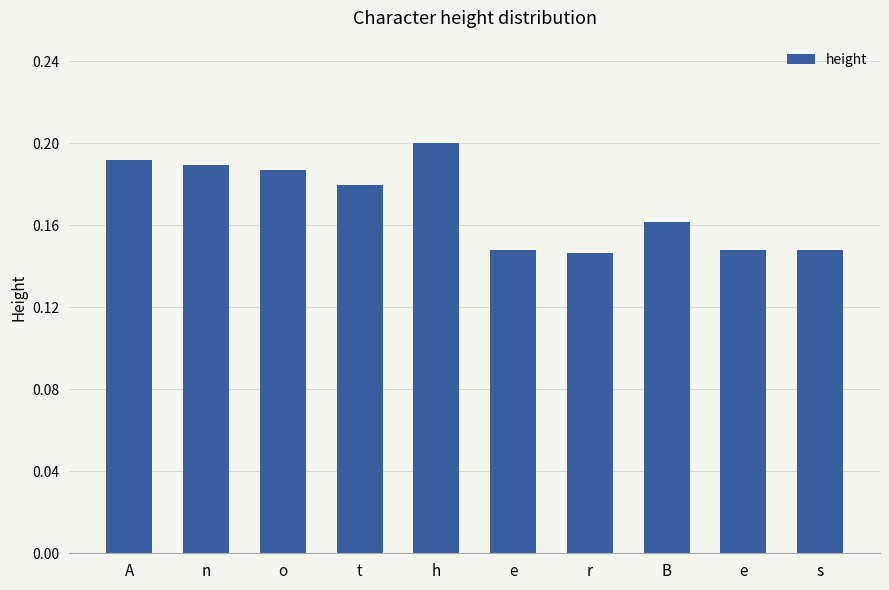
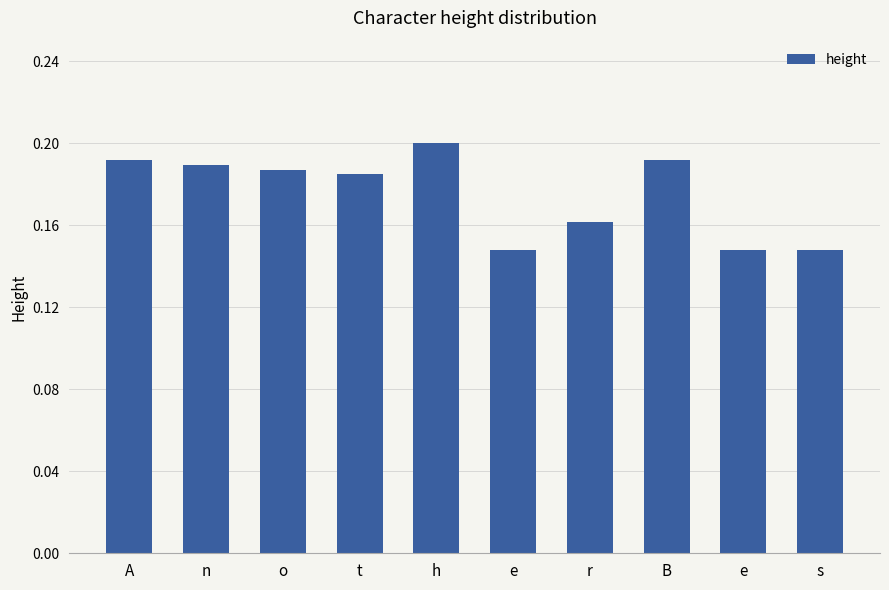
t: 0.178 -> 0.184
r: 0.145 -> 0.160
B: 0.16 -> 0.19
